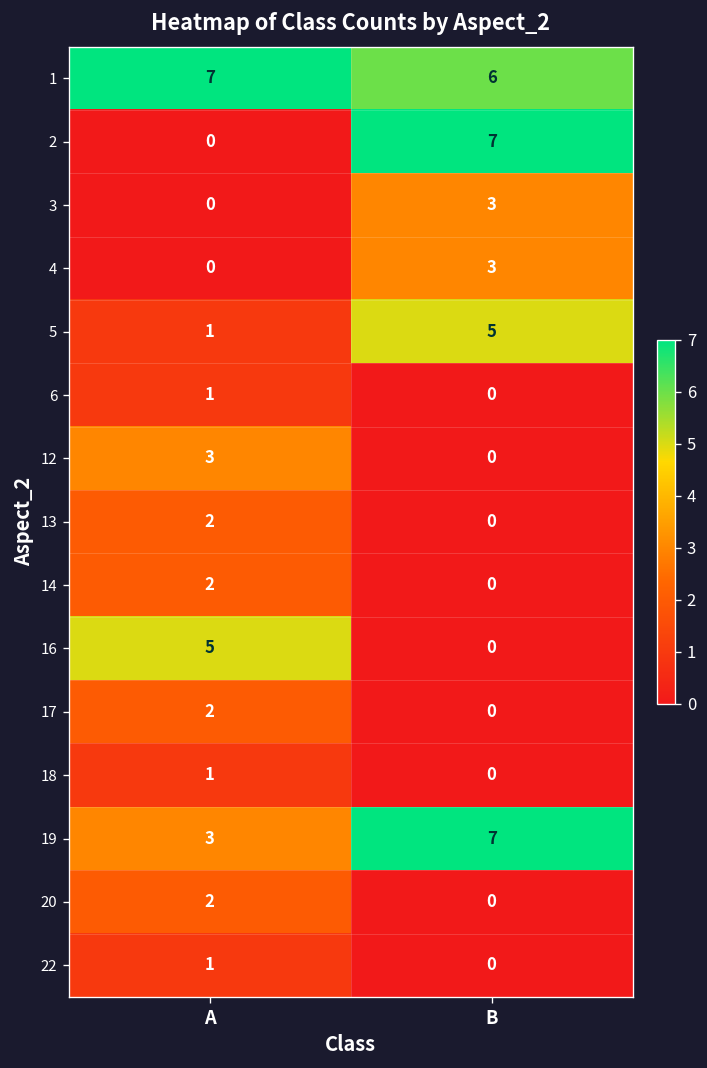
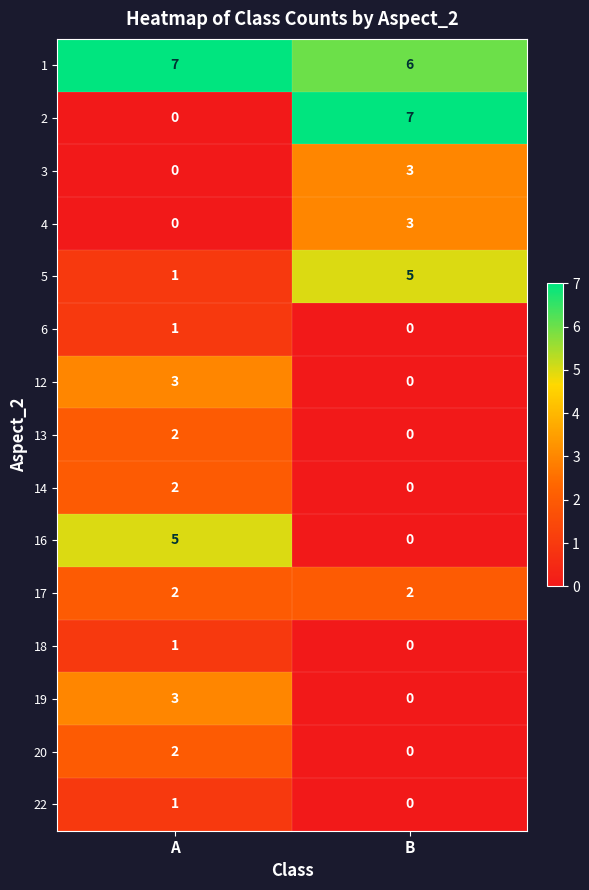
17, B: 0 -> 2
19, B: 7 -> 0
